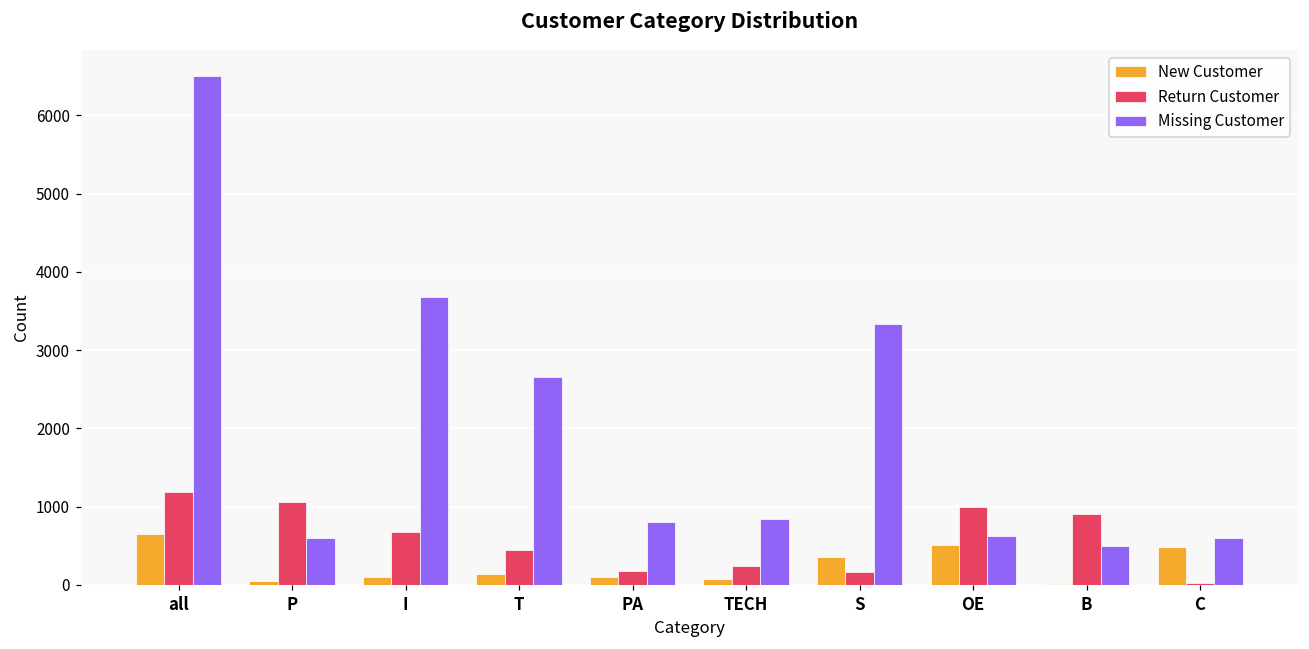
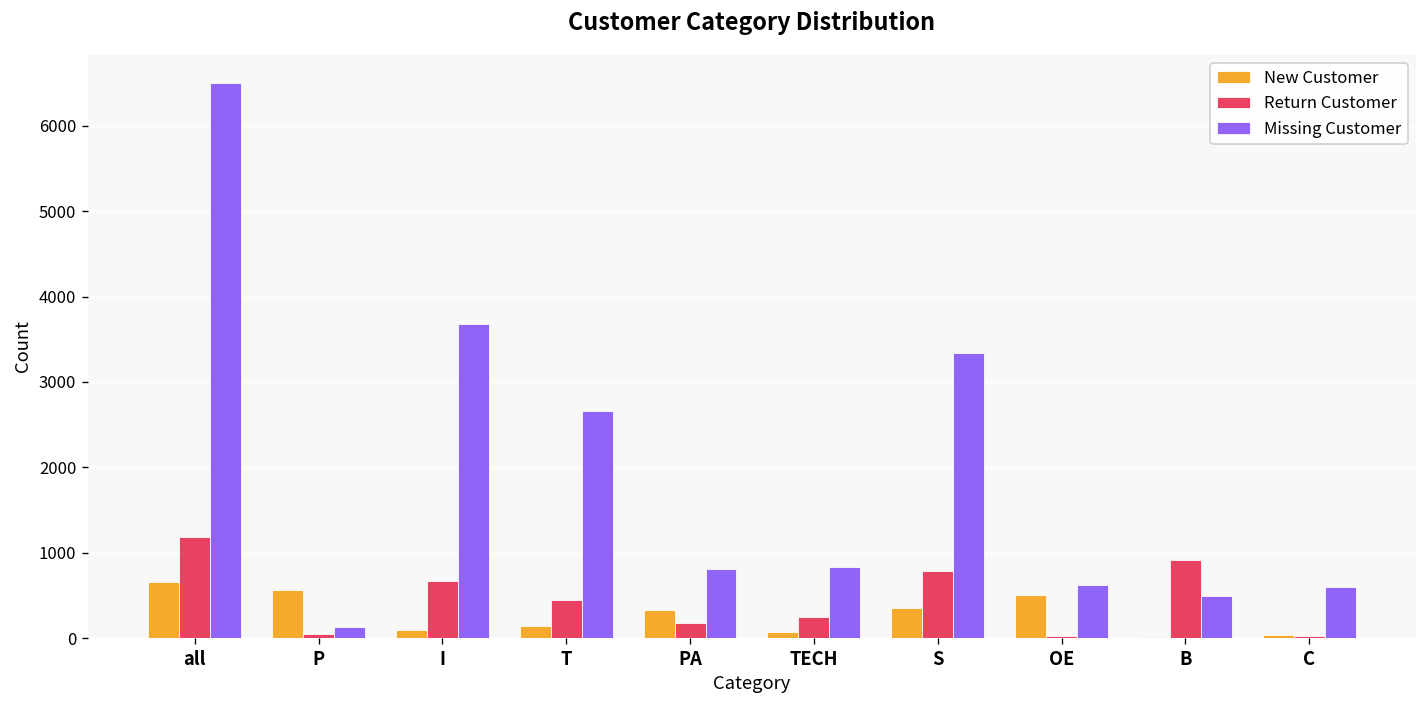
New Customer, P: 0 -> 600
Return Customer, P: 1100 -> 100
Missing Customer, P: 600 -> 100
New Customer, PA: 100 -> 300
Return Customer, S: 200 -> 800
Return Customer, OE: 1000 -> 0
New Customer, C: 500 -> 0
